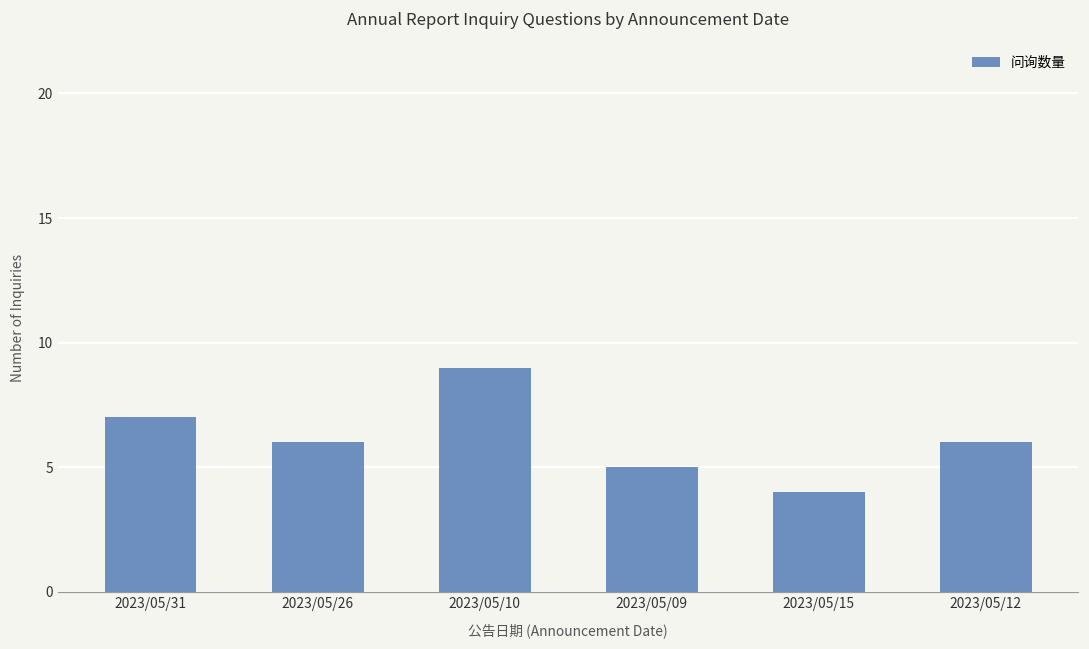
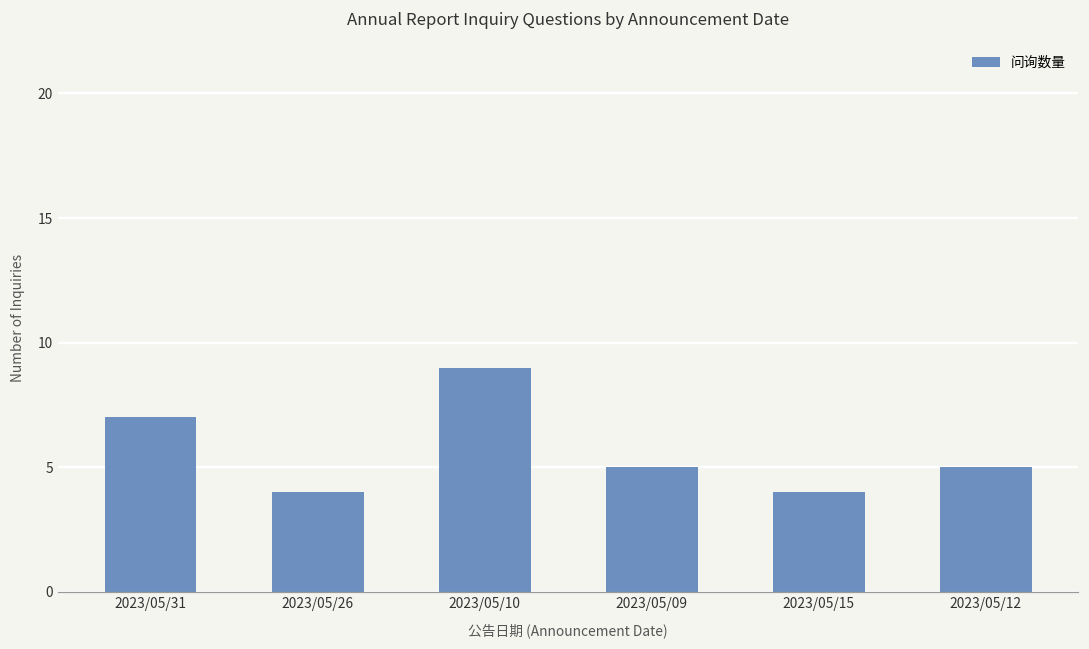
2023/05/26: 6 -> 4
2023/05/12: 6 -> 5
